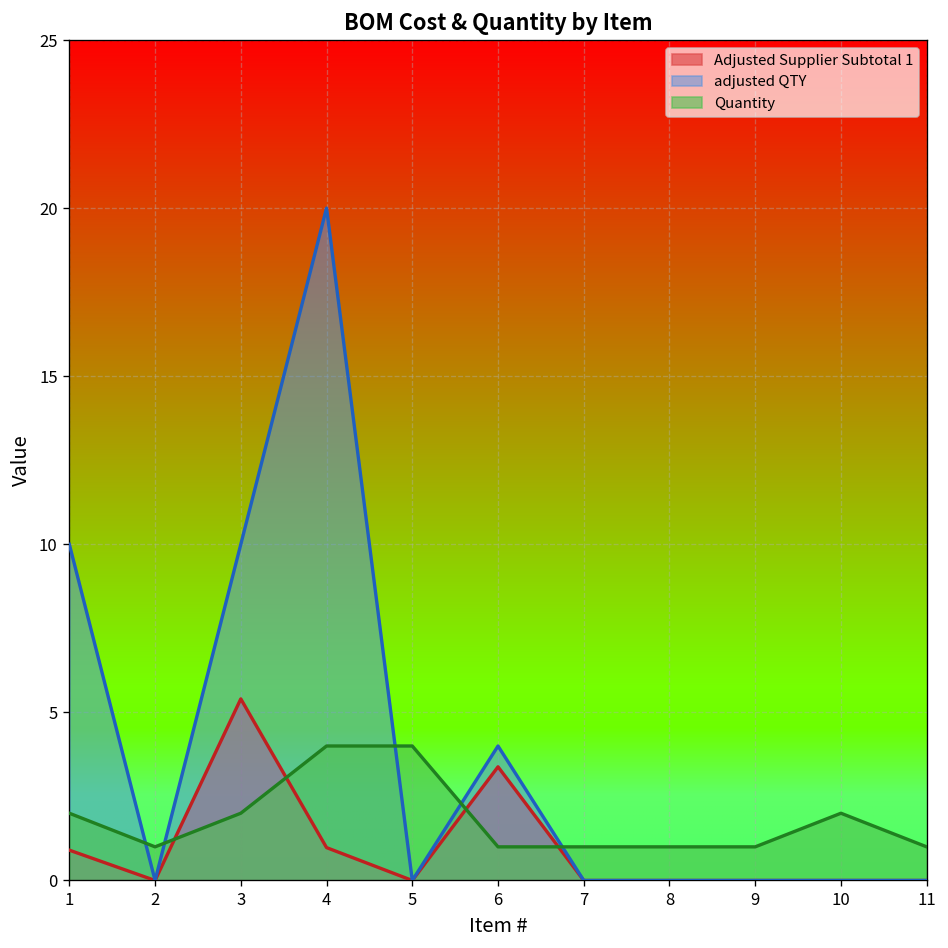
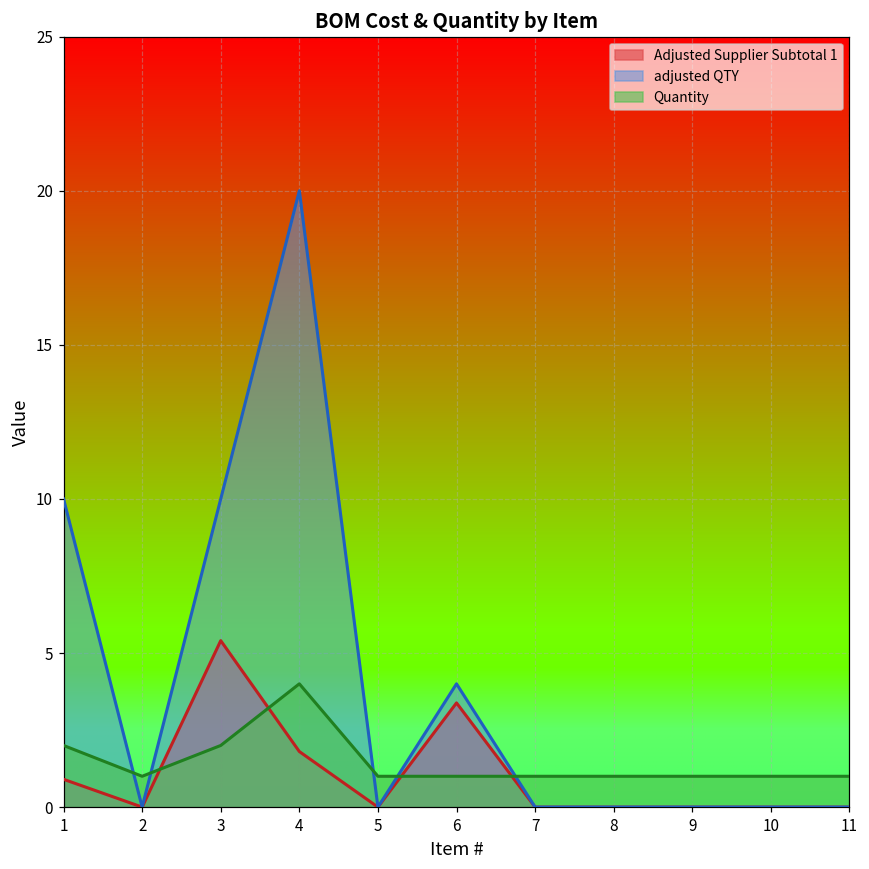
Adjusted Supplier Subtotal 1, 4: 1.0 -> 1.8
Quantity, 5: 4 -> 1
Quantity, 10: 2 -> 1
